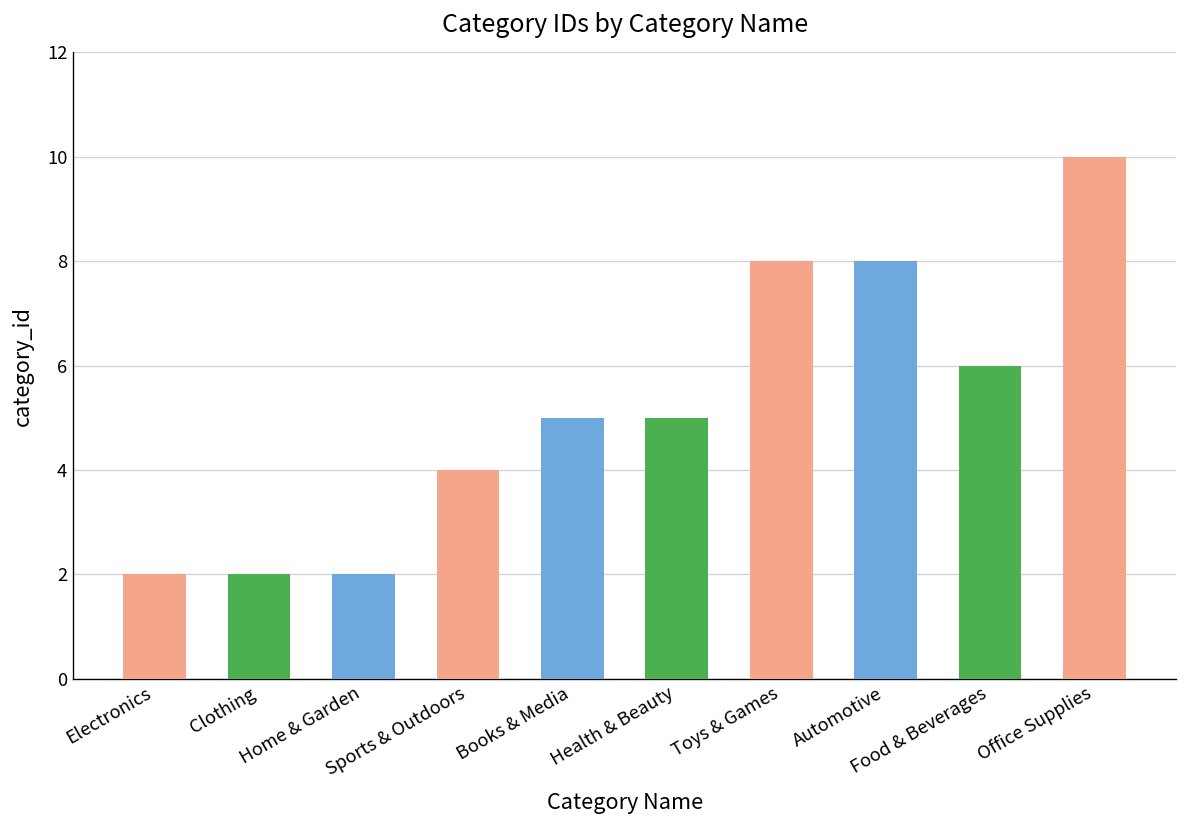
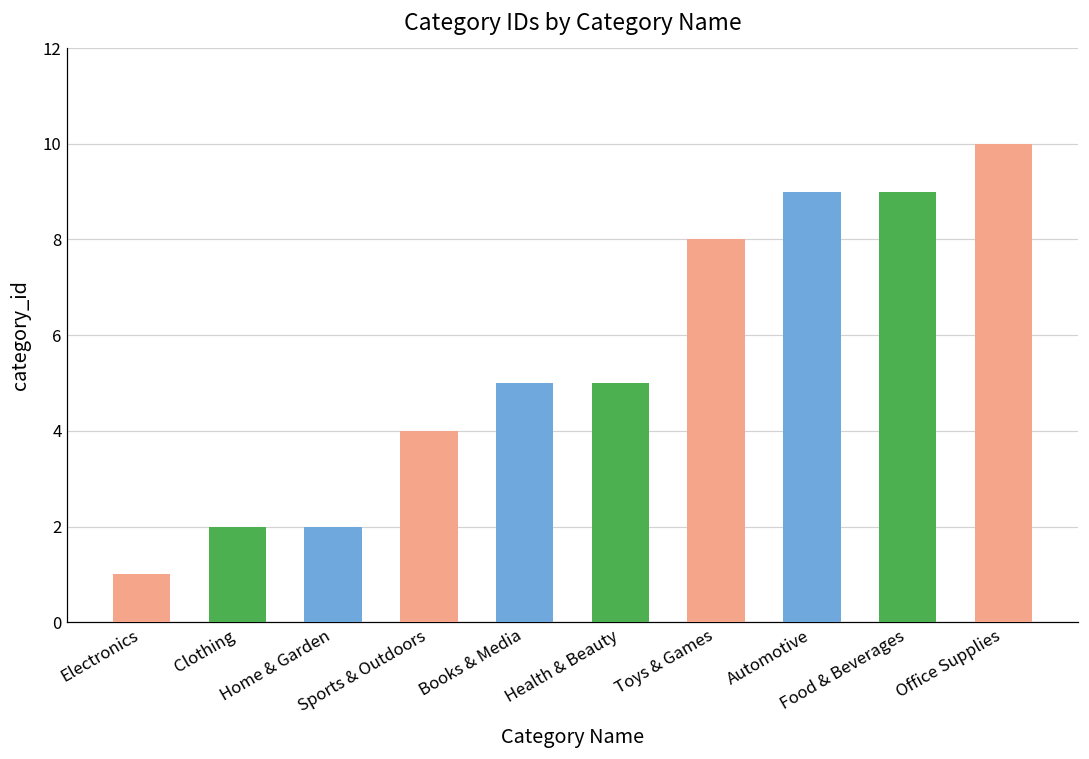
Electronics: 2 -> 1
Automotive: 8 -> 9
Food & Beverages: 6 -> 9
